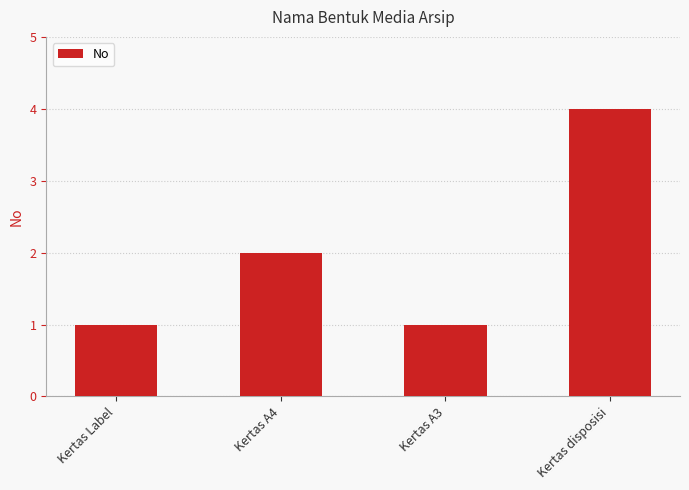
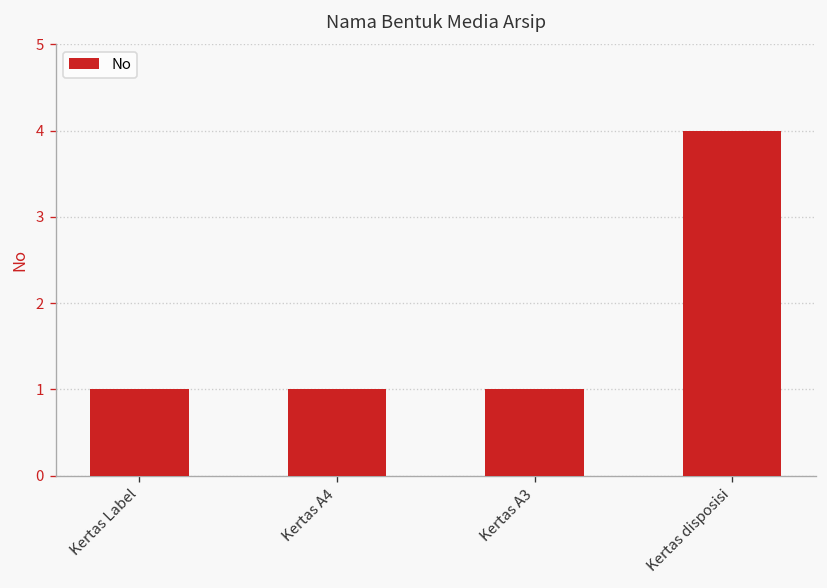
Kertas A4: 2 -> 1
